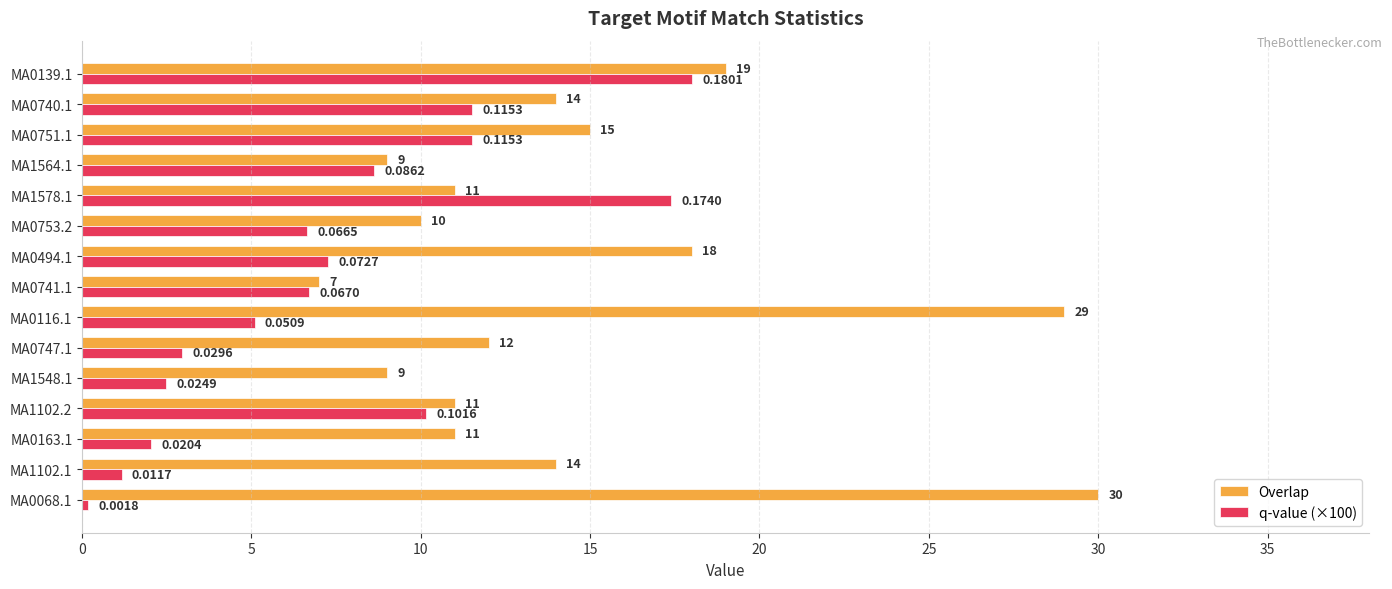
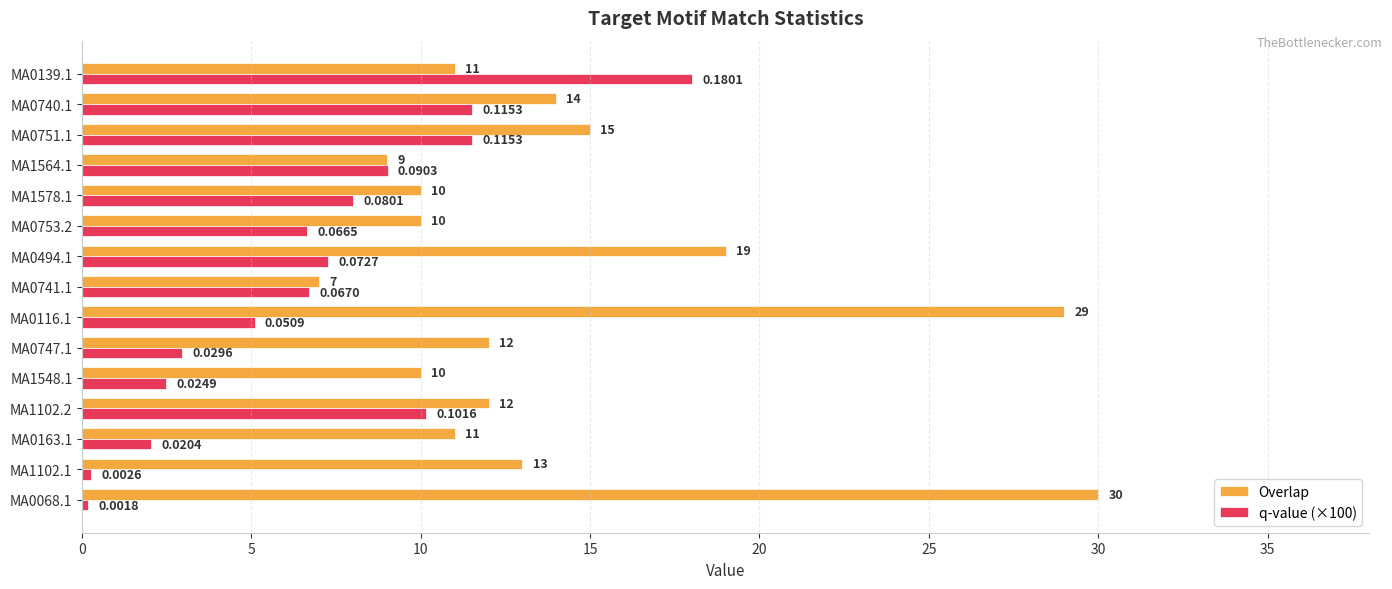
Overlap, MA0139.1: 19 -> 11
q-value (×100), MA1564.1: 0.0862 -> 0.0903
Overlap, MA1578.1: 11 -> 10
q-value (×100), MA1578.1: 0.1740 -> 0.0801
Overlap, MA0494.1: 18 -> 19
Overlap, MA1548.1: 9 -> 10
Overlap, MA1102.2: 11 -> 12
Overlap, MA1102.1: 14 -> 13
q-value (×100), MA1102.1: 0.0117 -> 0.0026
